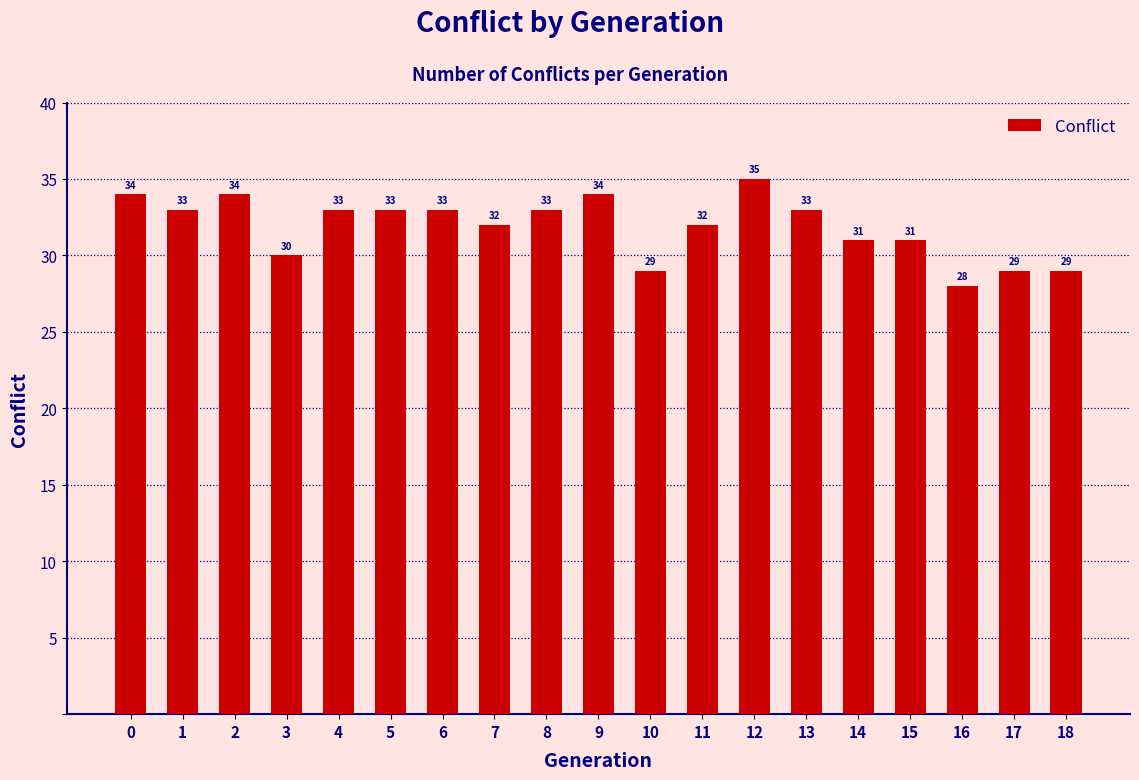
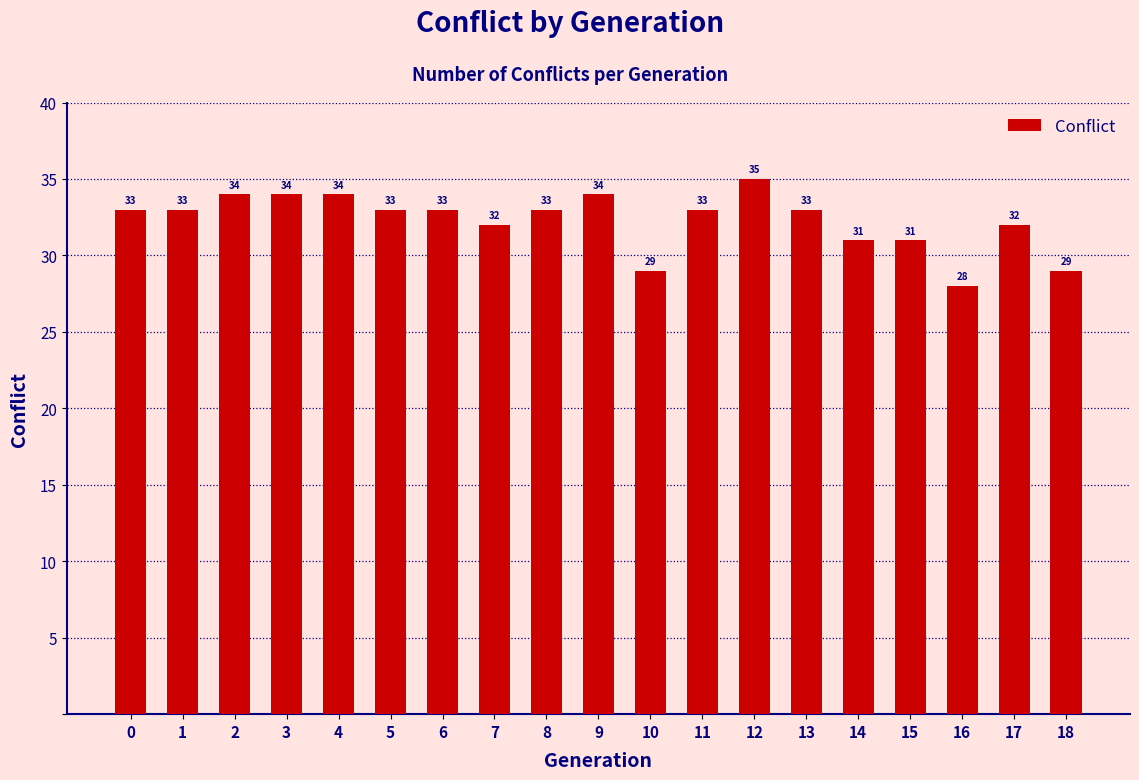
0: 34 -> 33
3: 30 -> 34
4: 33 -> 34
11: 32 -> 33
17: 29 -> 32
